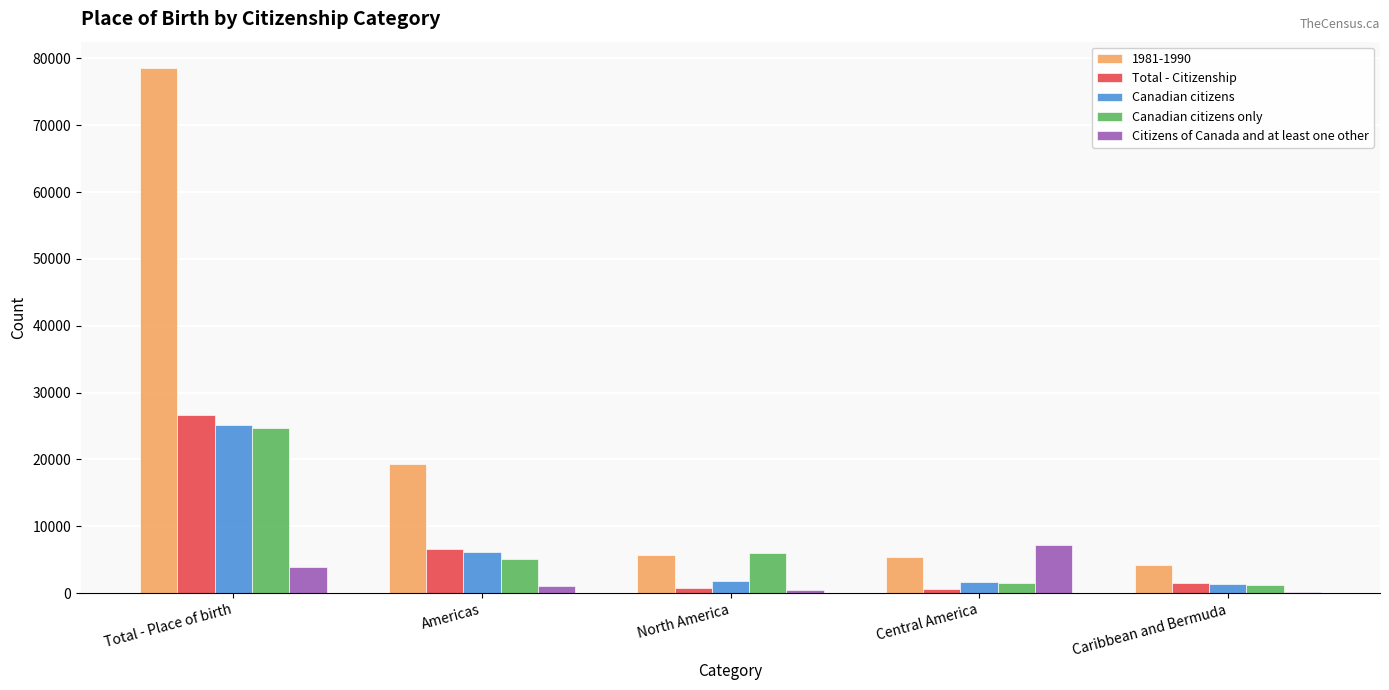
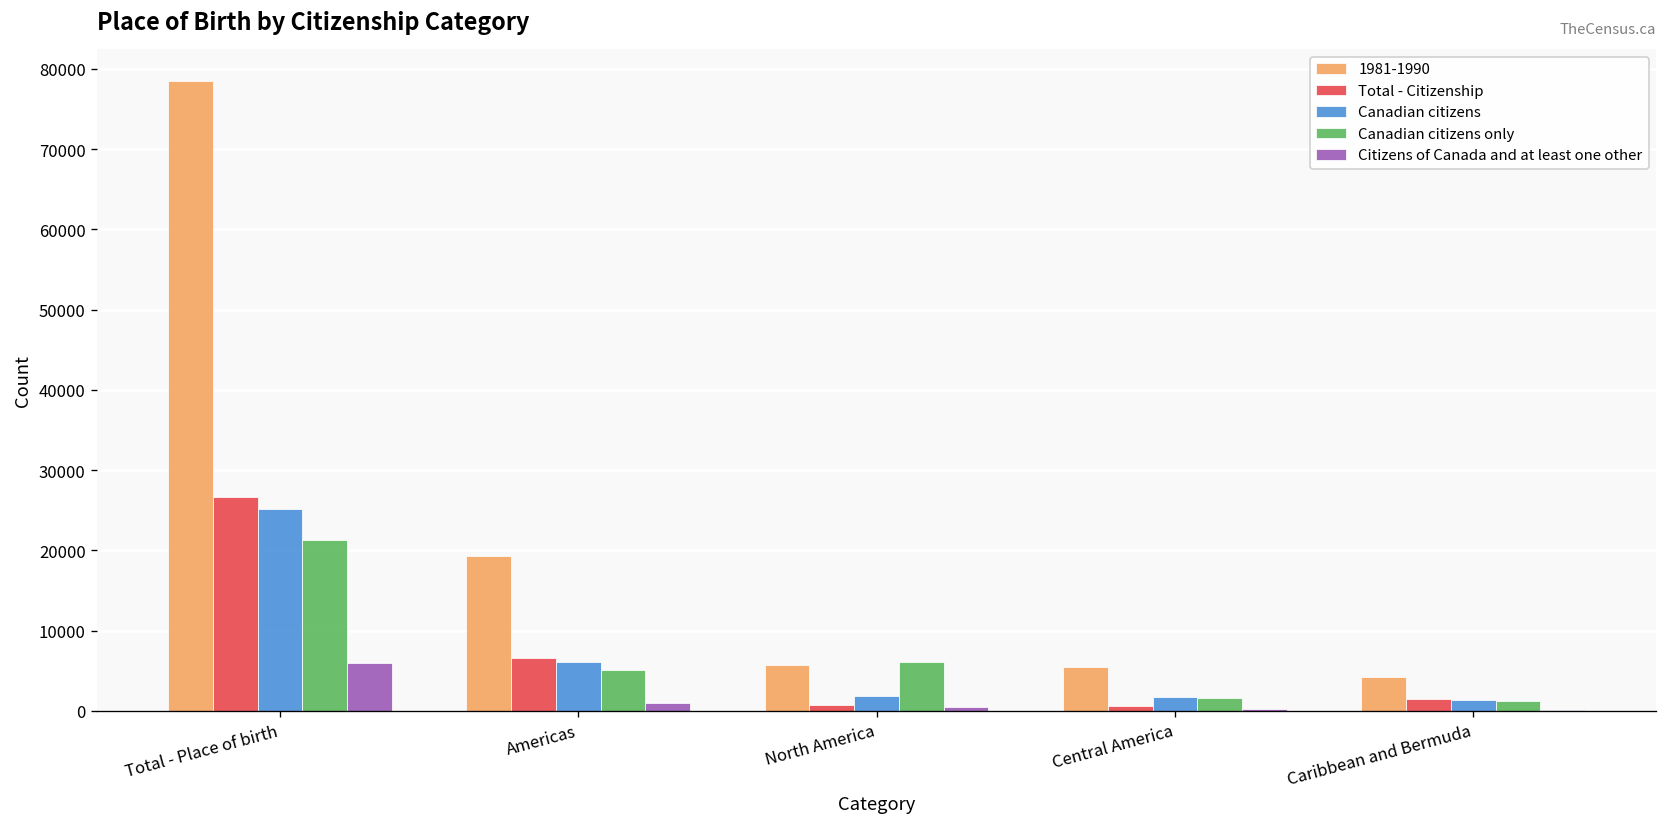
Canadian citizens only, Total - Place of birth: 25000 -> 21000
Citizens of Canada and at least one other, Total - Place of birth: 4000 -> 6000
Citizens of Canada and at least one other, Central America: 7000 -> 0
